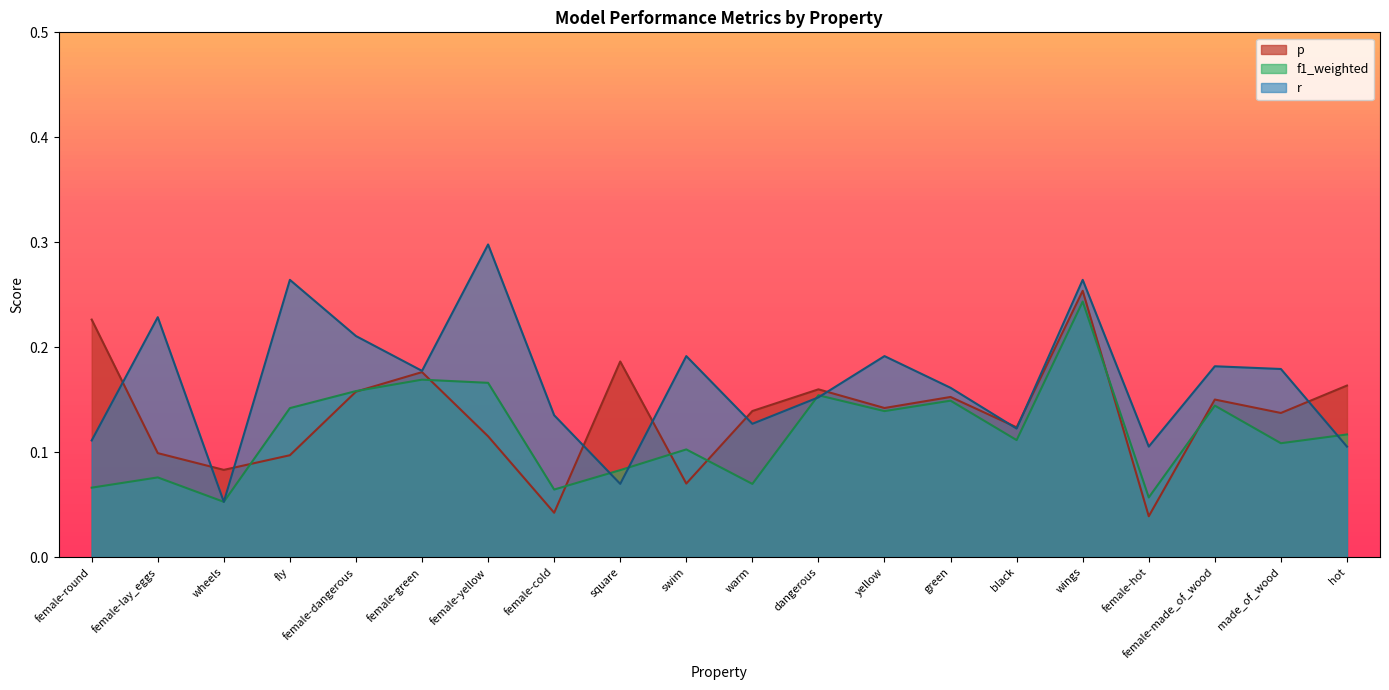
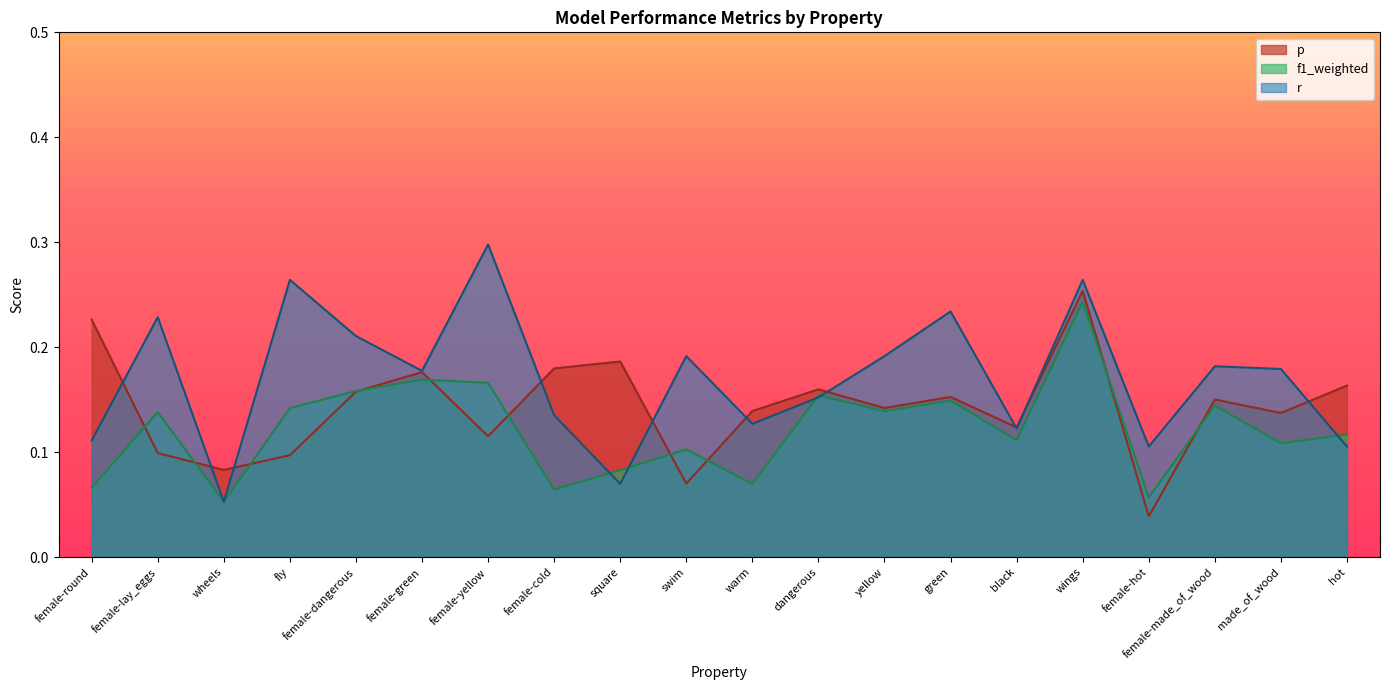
f1_weighted, female-lay_eggs: 0.076 -> 0.138
p, female-cold: 0.042 -> 0.180
r, green: 0.161 -> 0.234
